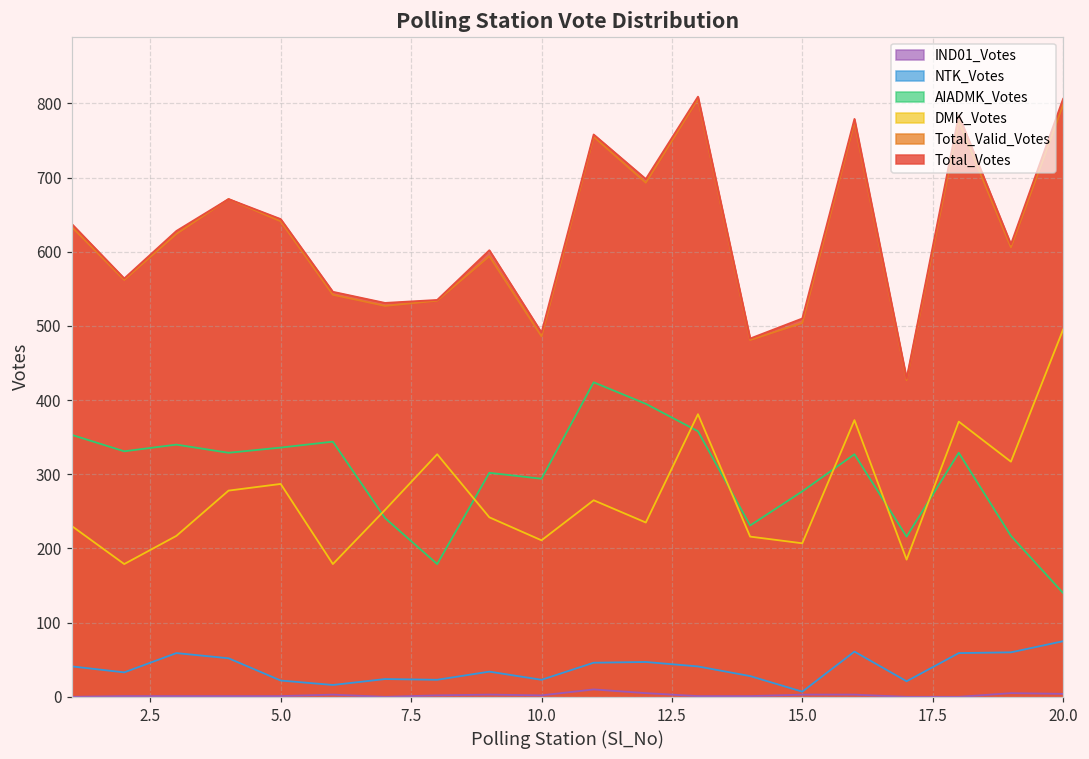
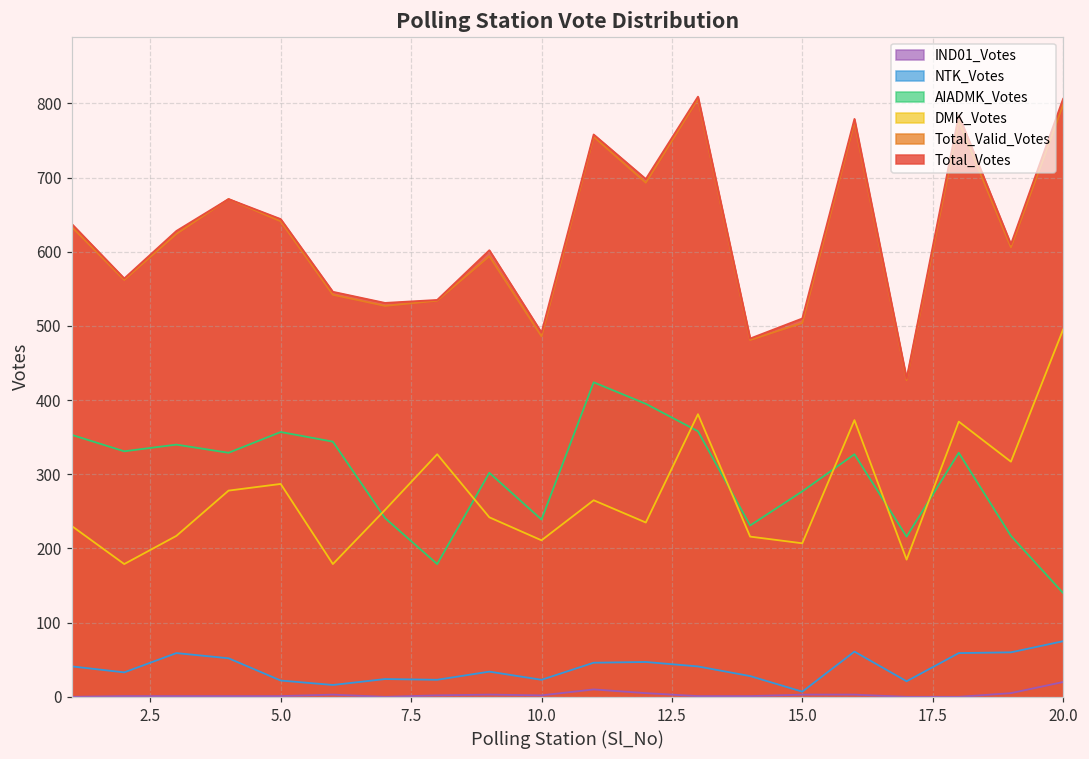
AIADMK_Votes, 5.0: 340 -> 360
AIADMK_Votes, 10.0: 290 -> 240
IND01_Votes, 20.0: 0 -> 20
